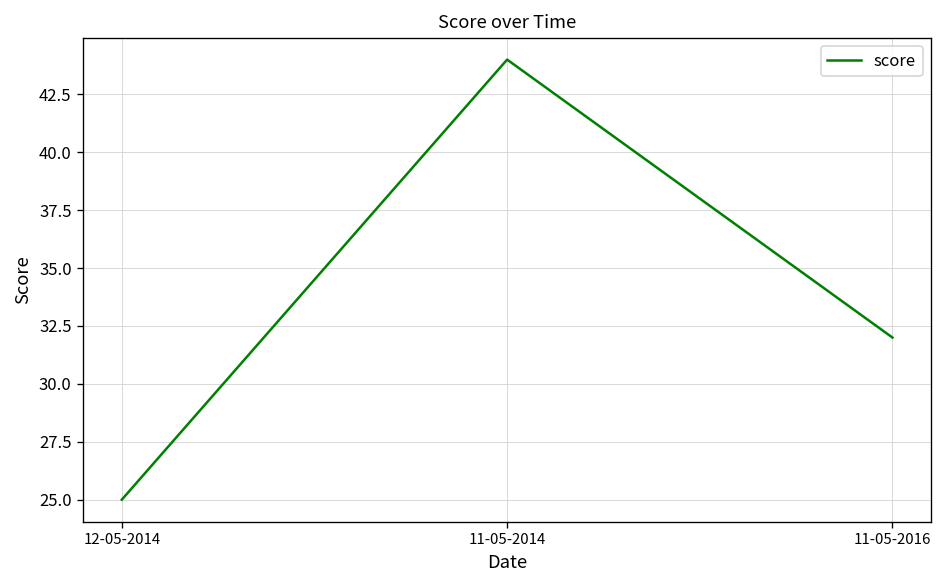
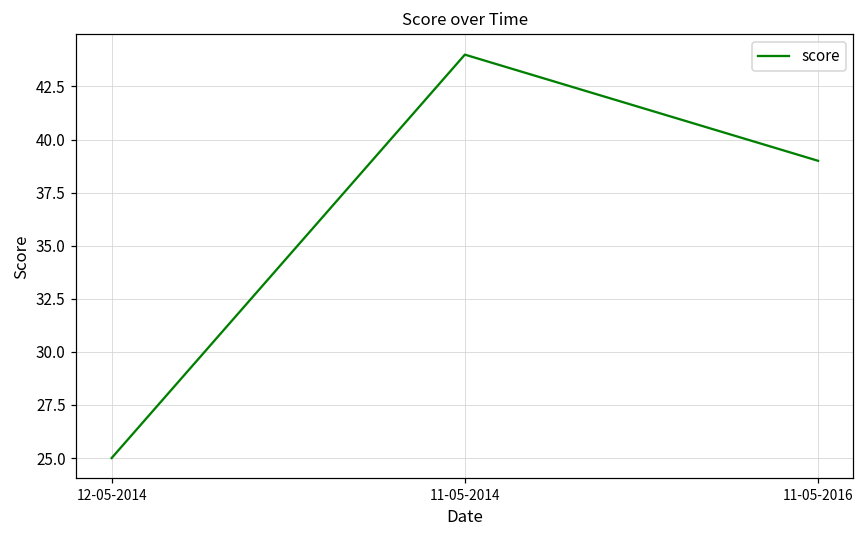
11-05-2016: 32 -> 39
